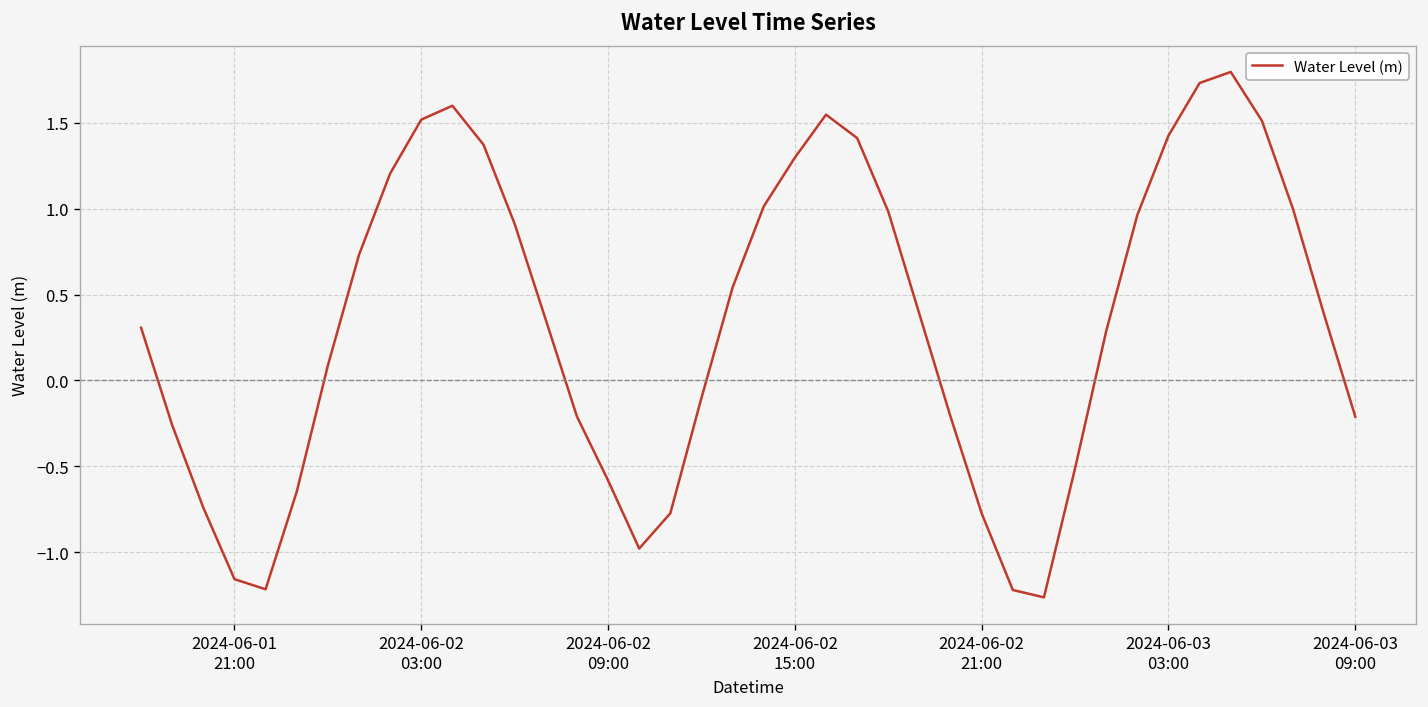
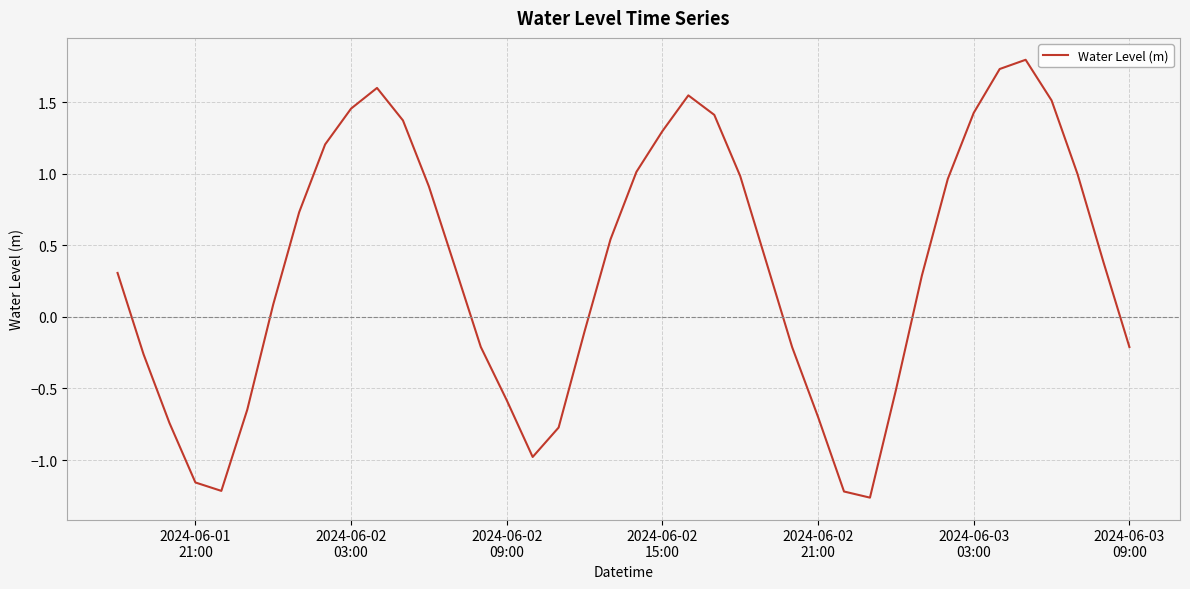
2024-06-02 03:00: 1.52 -> 1.46
2024-06-02 21:00: -0.77 -> -0.70
